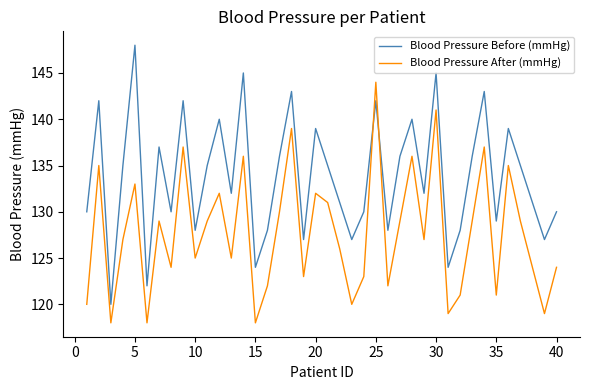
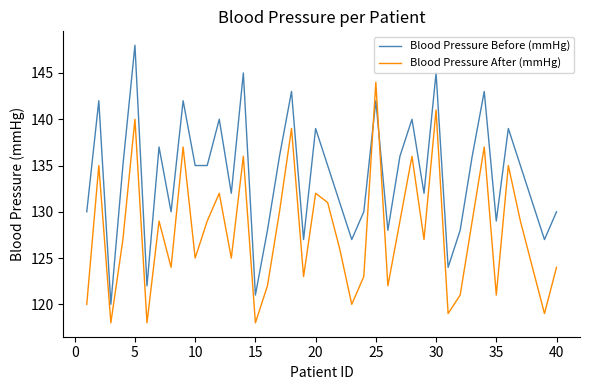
Blood Pressure After (mmHg), 5: 133 -> 140
Blood Pressure Before (mmHg), 10: 128 -> 135
Blood Pressure Before (mmHg), 15: 124 -> 121
